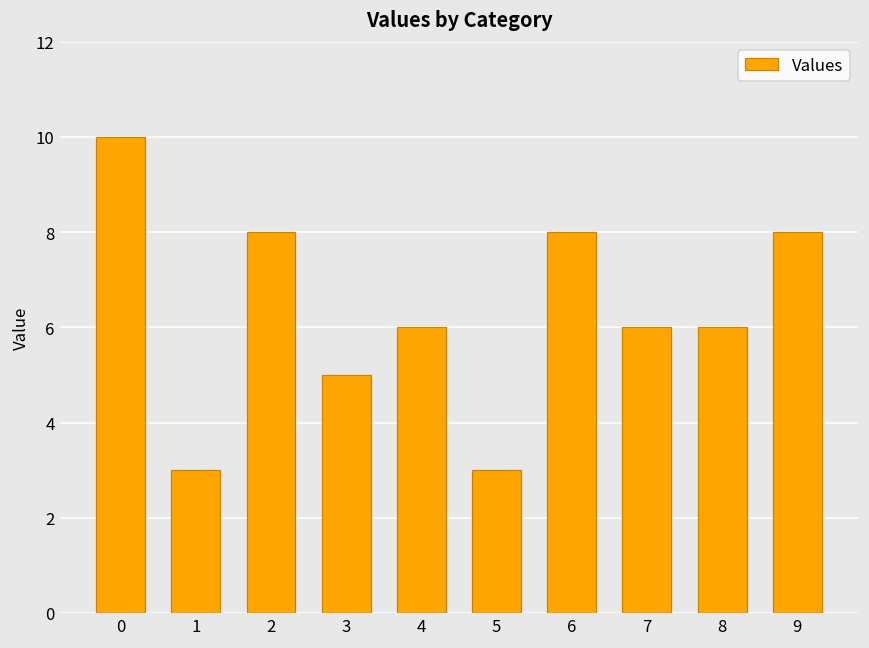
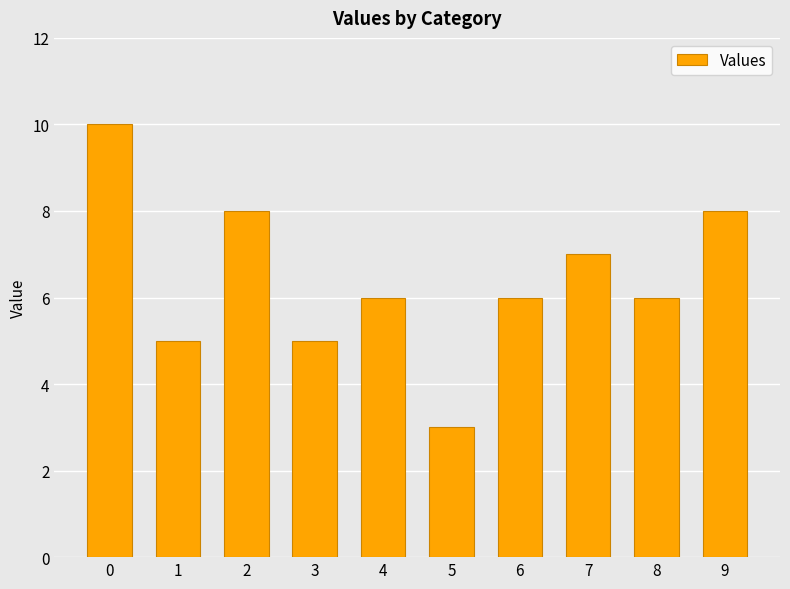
1: 3 -> 5
6: 8 -> 6
7: 6 -> 7
